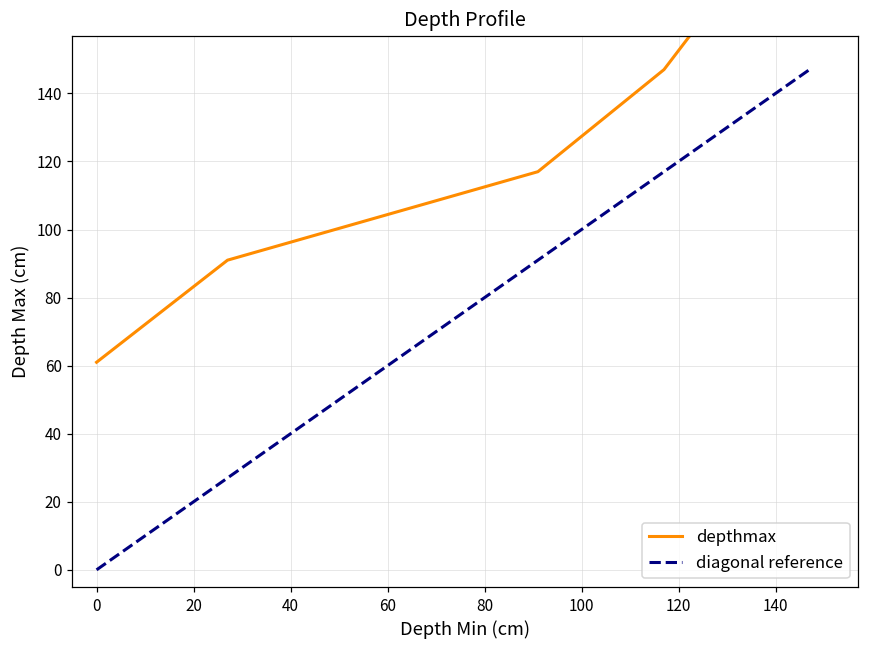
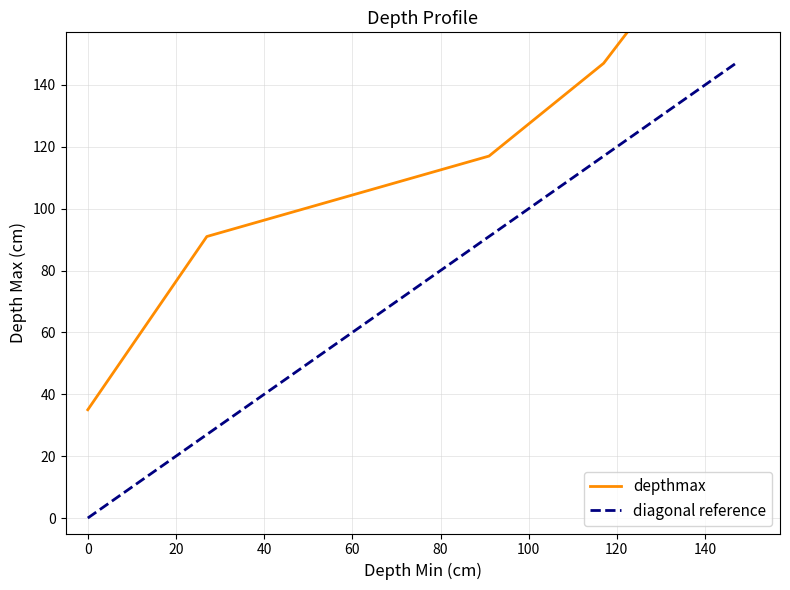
depthmax, 0: 61 -> 35
